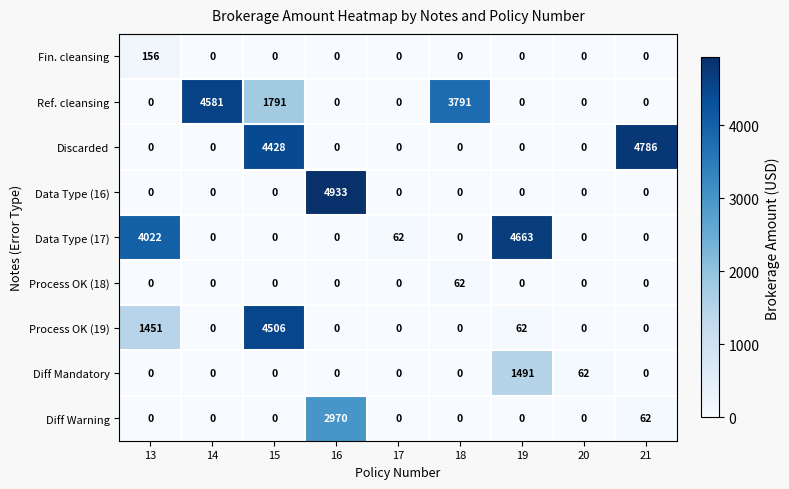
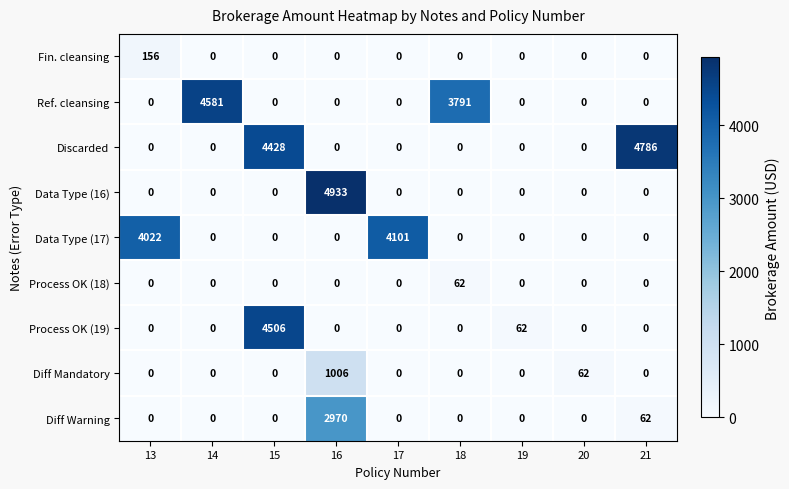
Ref. cleansing, 15: 1791 -> 0
Data Type (17), 17: 62 -> 4101
Data Type (17), 19: 4663 -> 0
Process OK (19), 13: 1451 -> 0
Diff Mandatory, 16: 0 -> 1006
Diff Mandatory, 19: 1491 -> 0
